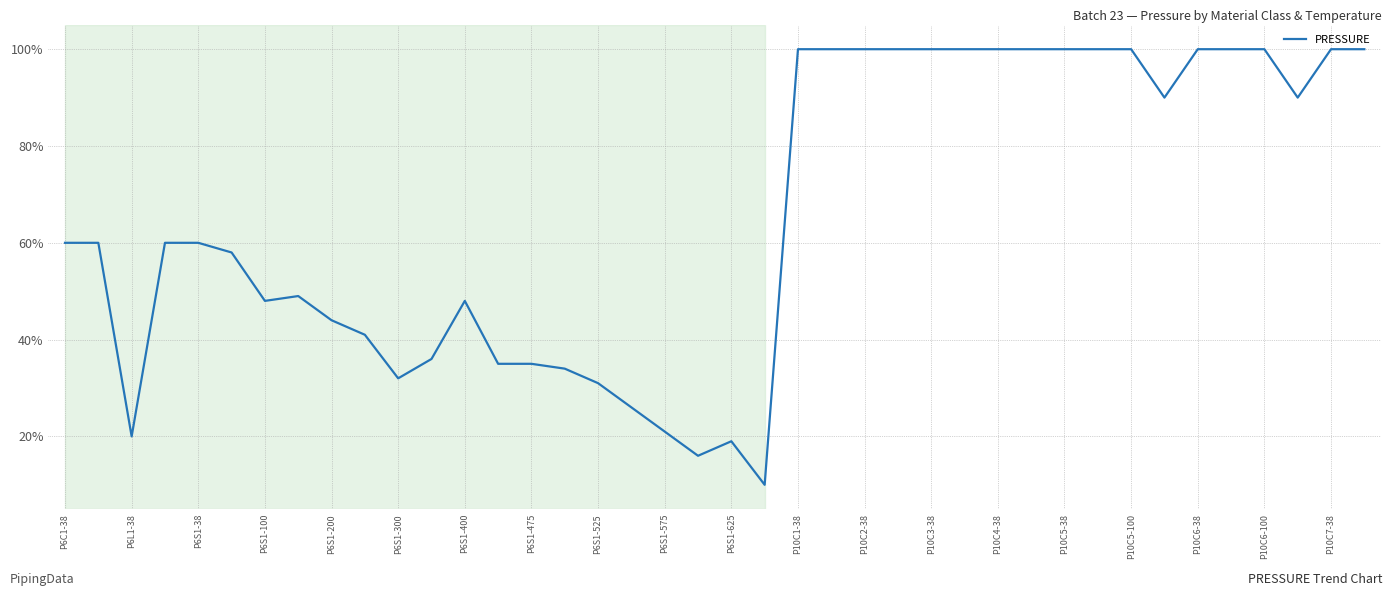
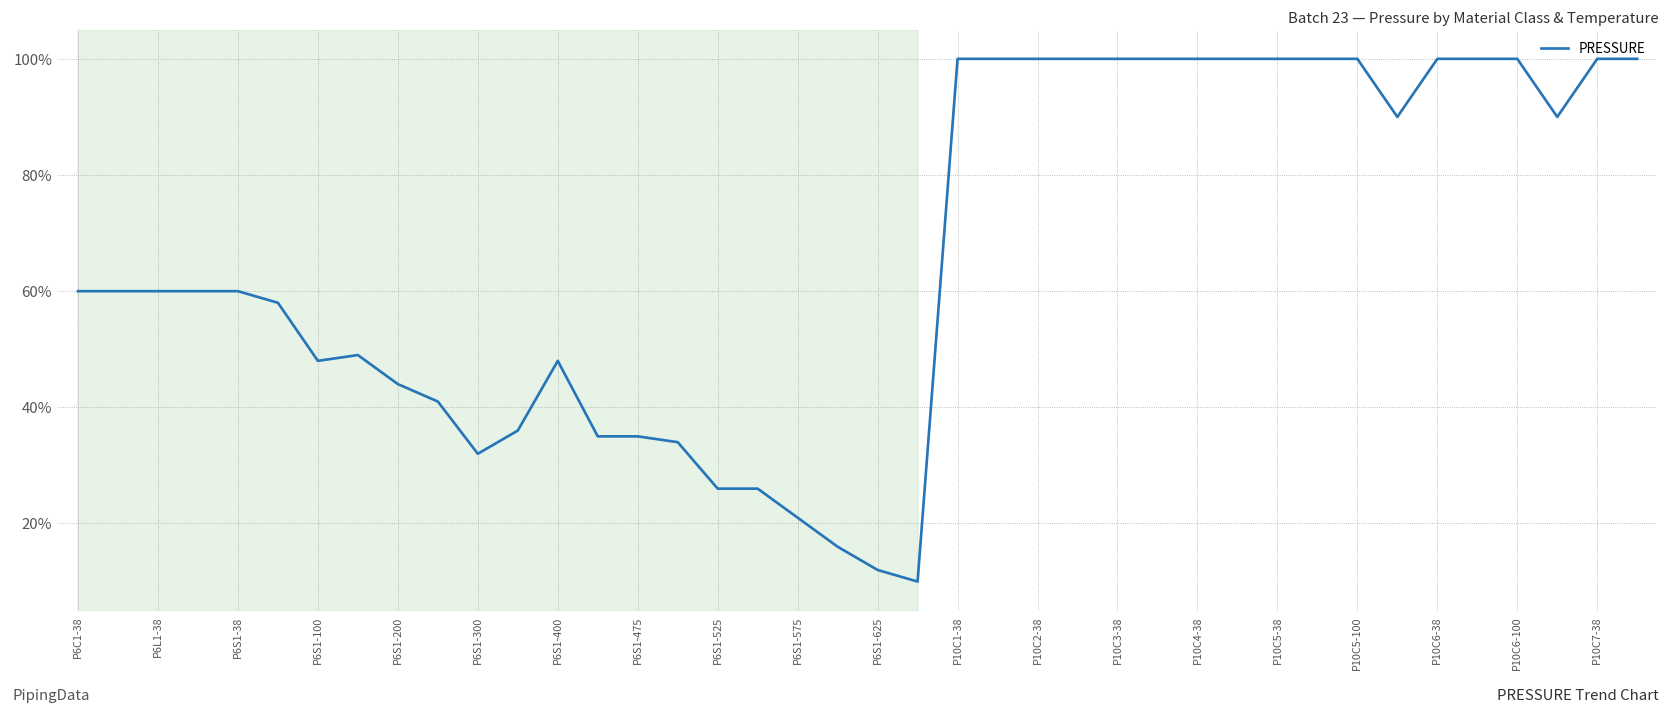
P6L1-38: 20% -> 60%
P6S1-525: 31% -> 26%
P6S1-625: 19% -> 12%
